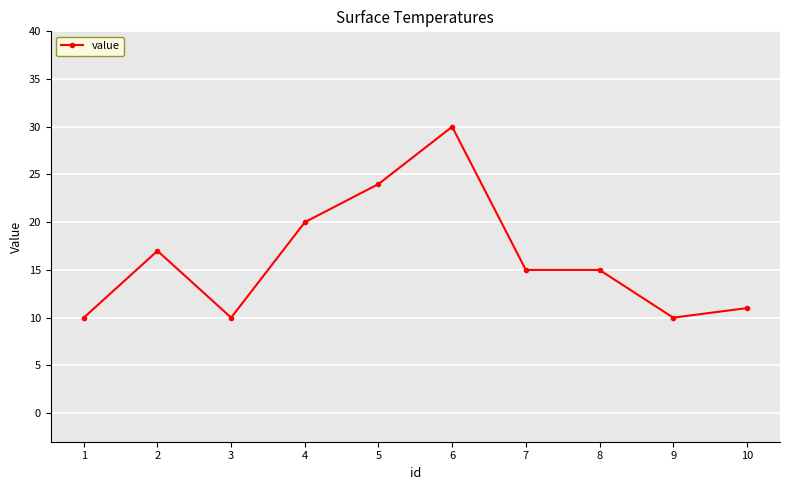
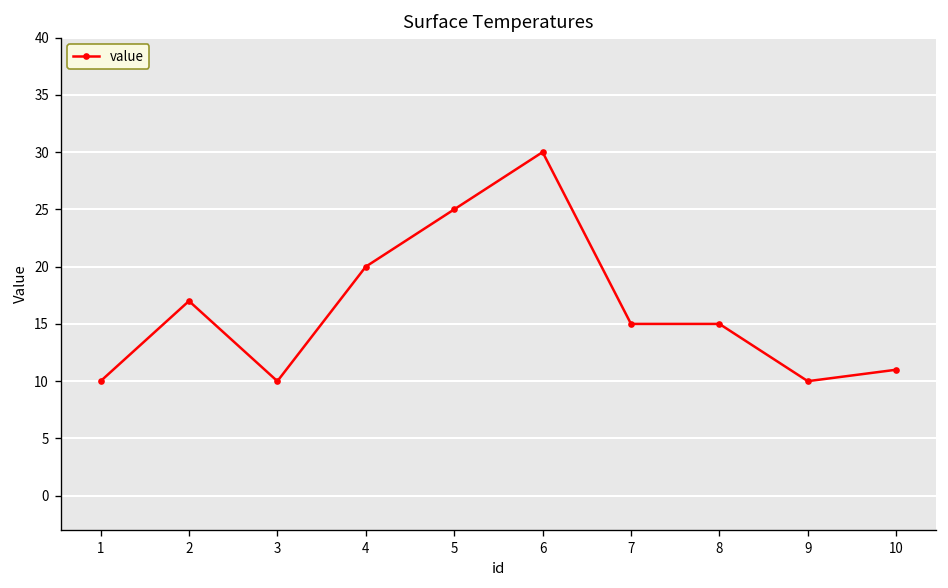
5: 24 -> 25
